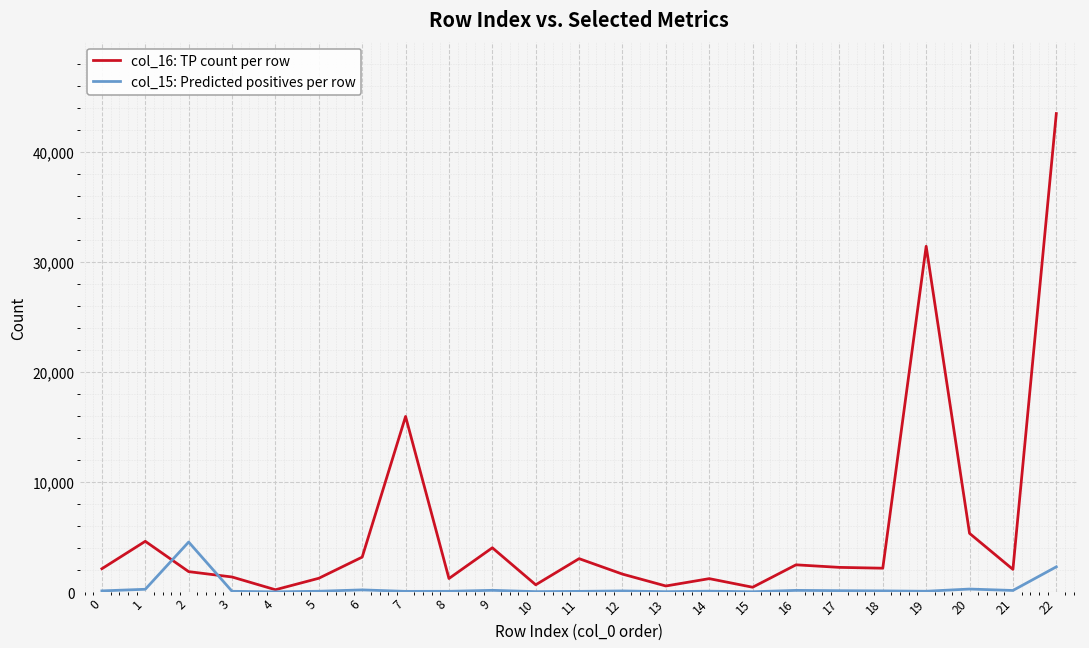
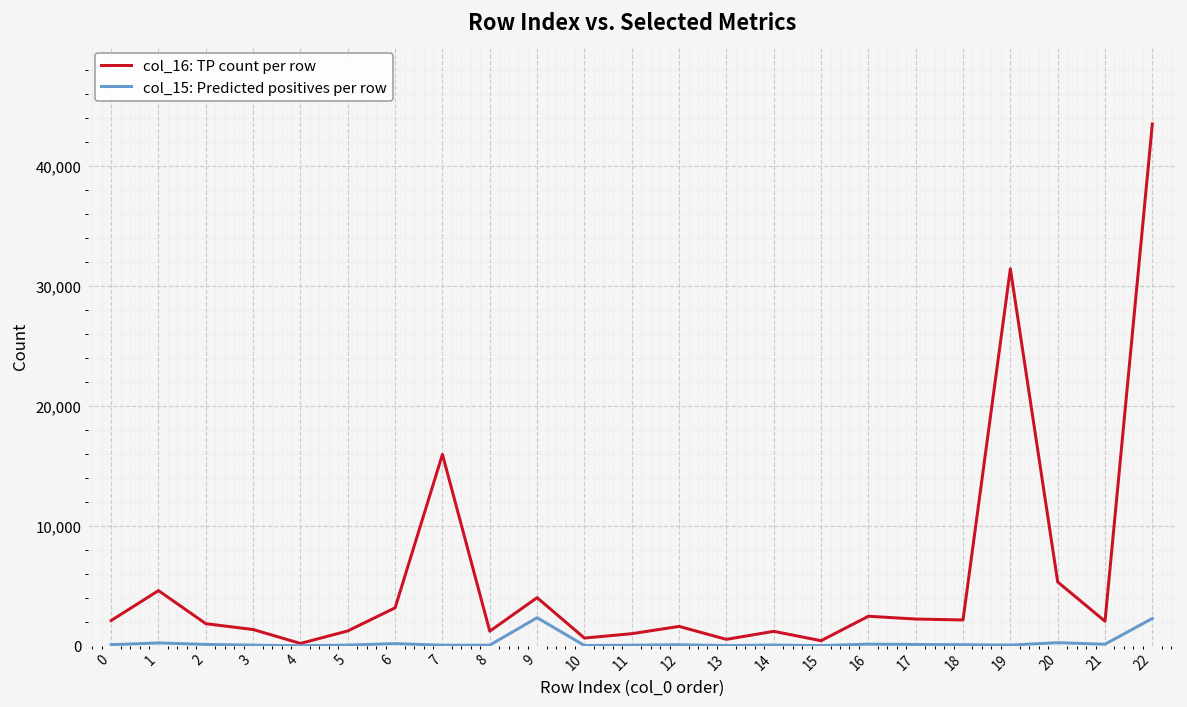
col_15: Predicted positives per row, 2: 4,500 -> 100
col_15: Predicted positives per row, 9: 200 -> 2,400
col_16: TP count per row, 11: 3,000 -> 1,000
